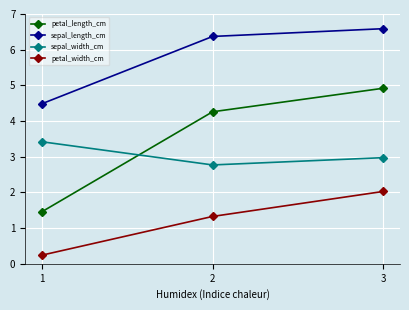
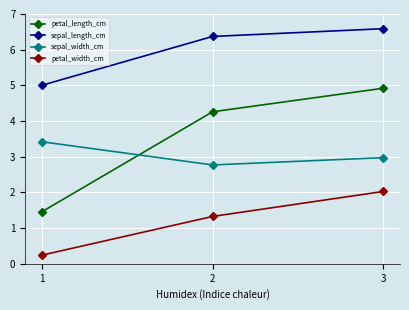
sepal_length_cm, 1: 4.5 -> 5.0
